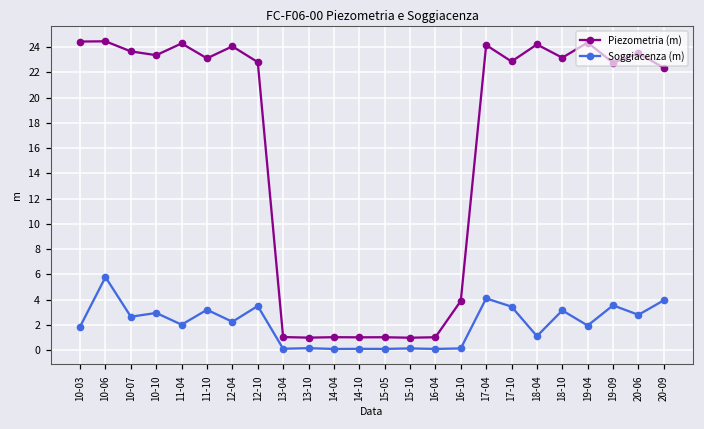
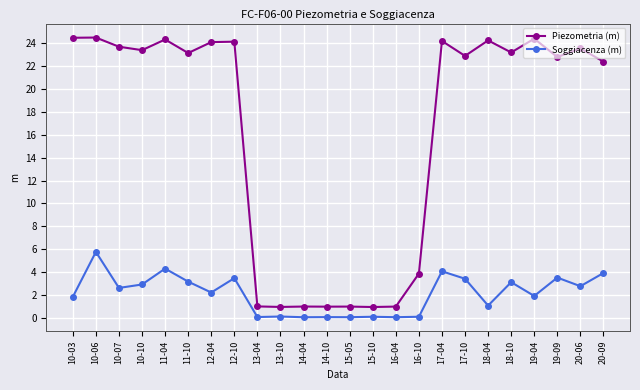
Soggiacenza (m), 11-04: 2.0 -> 4.3
Piezometria (m), 12-10: 22.8 -> 24.1
